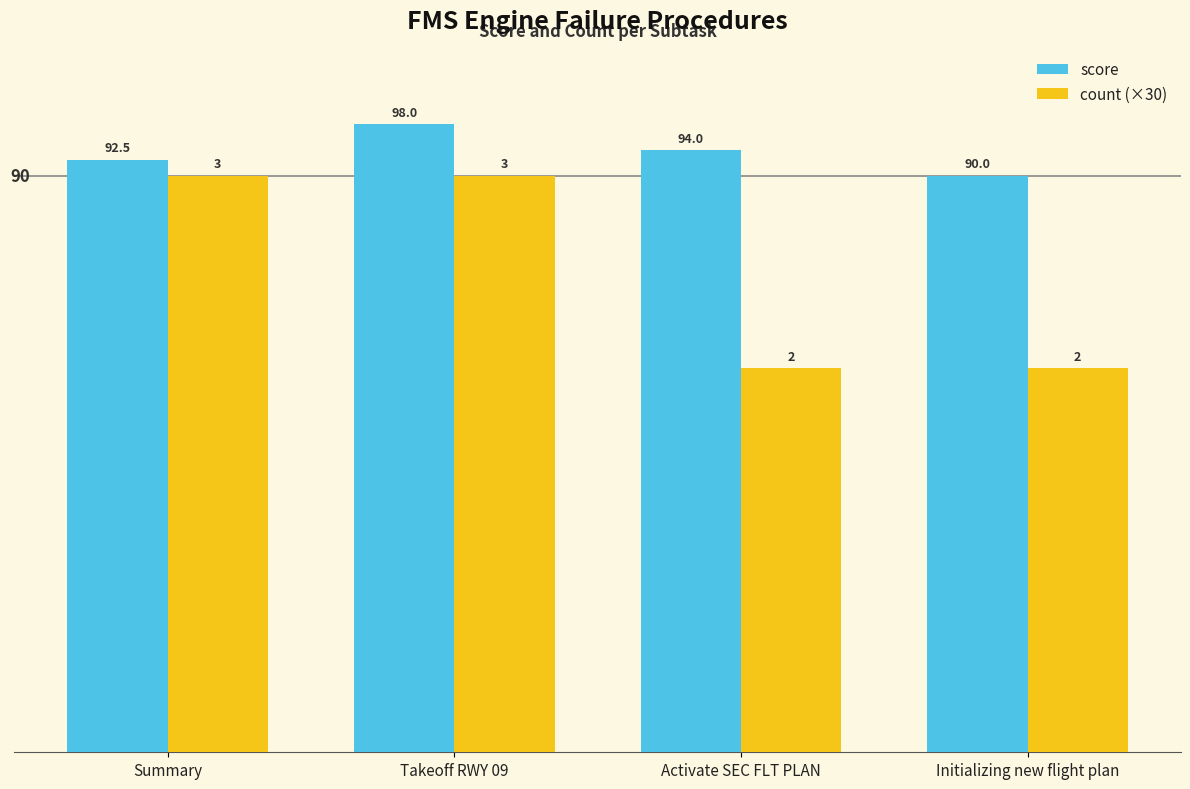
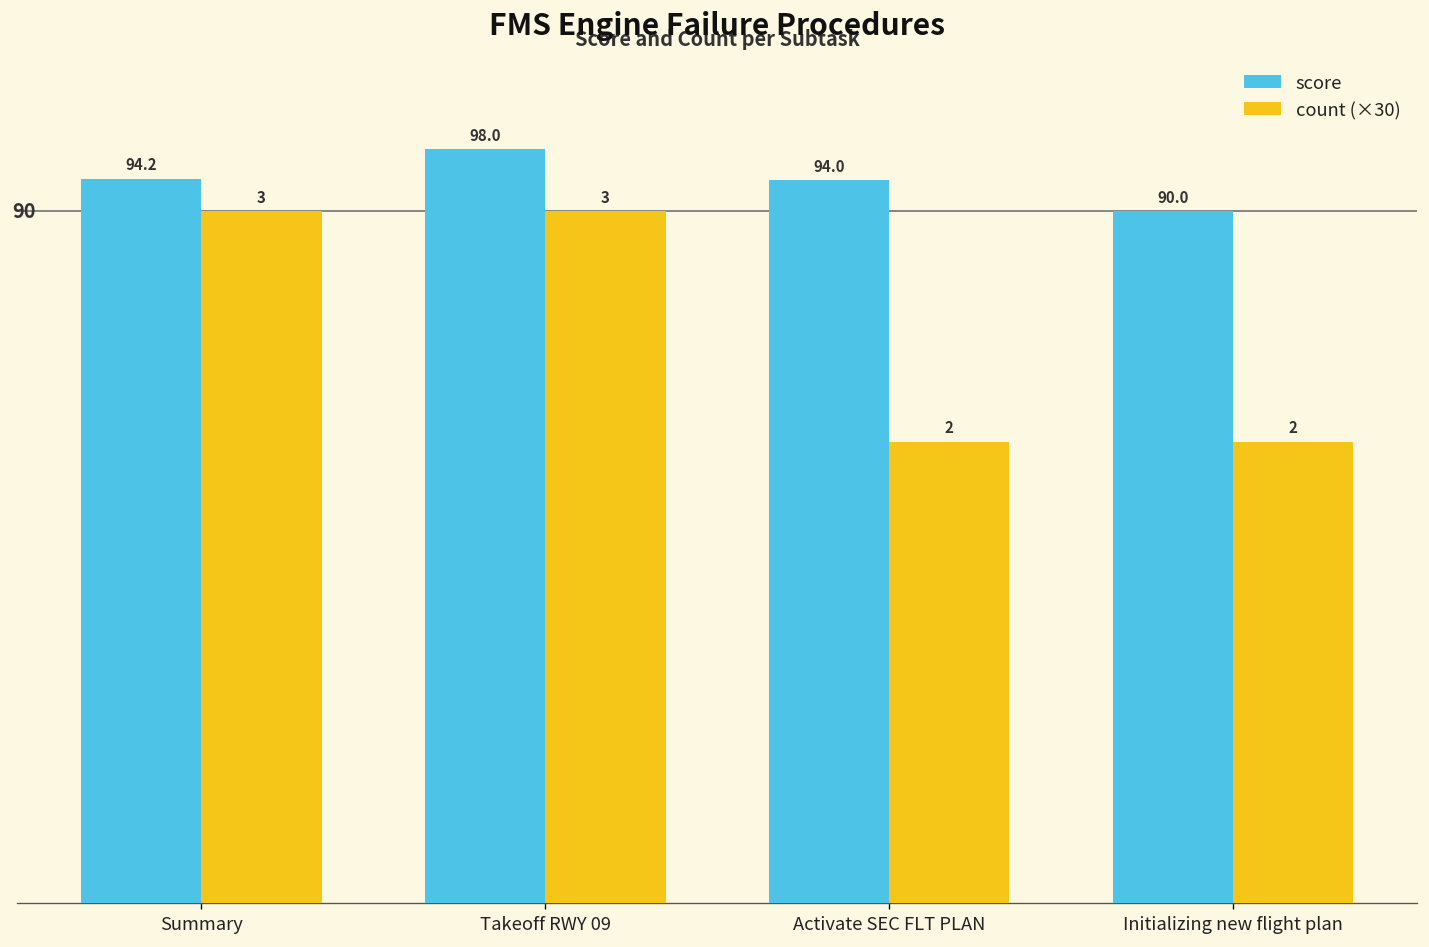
score, Summary: 92.5 -> 94.2
